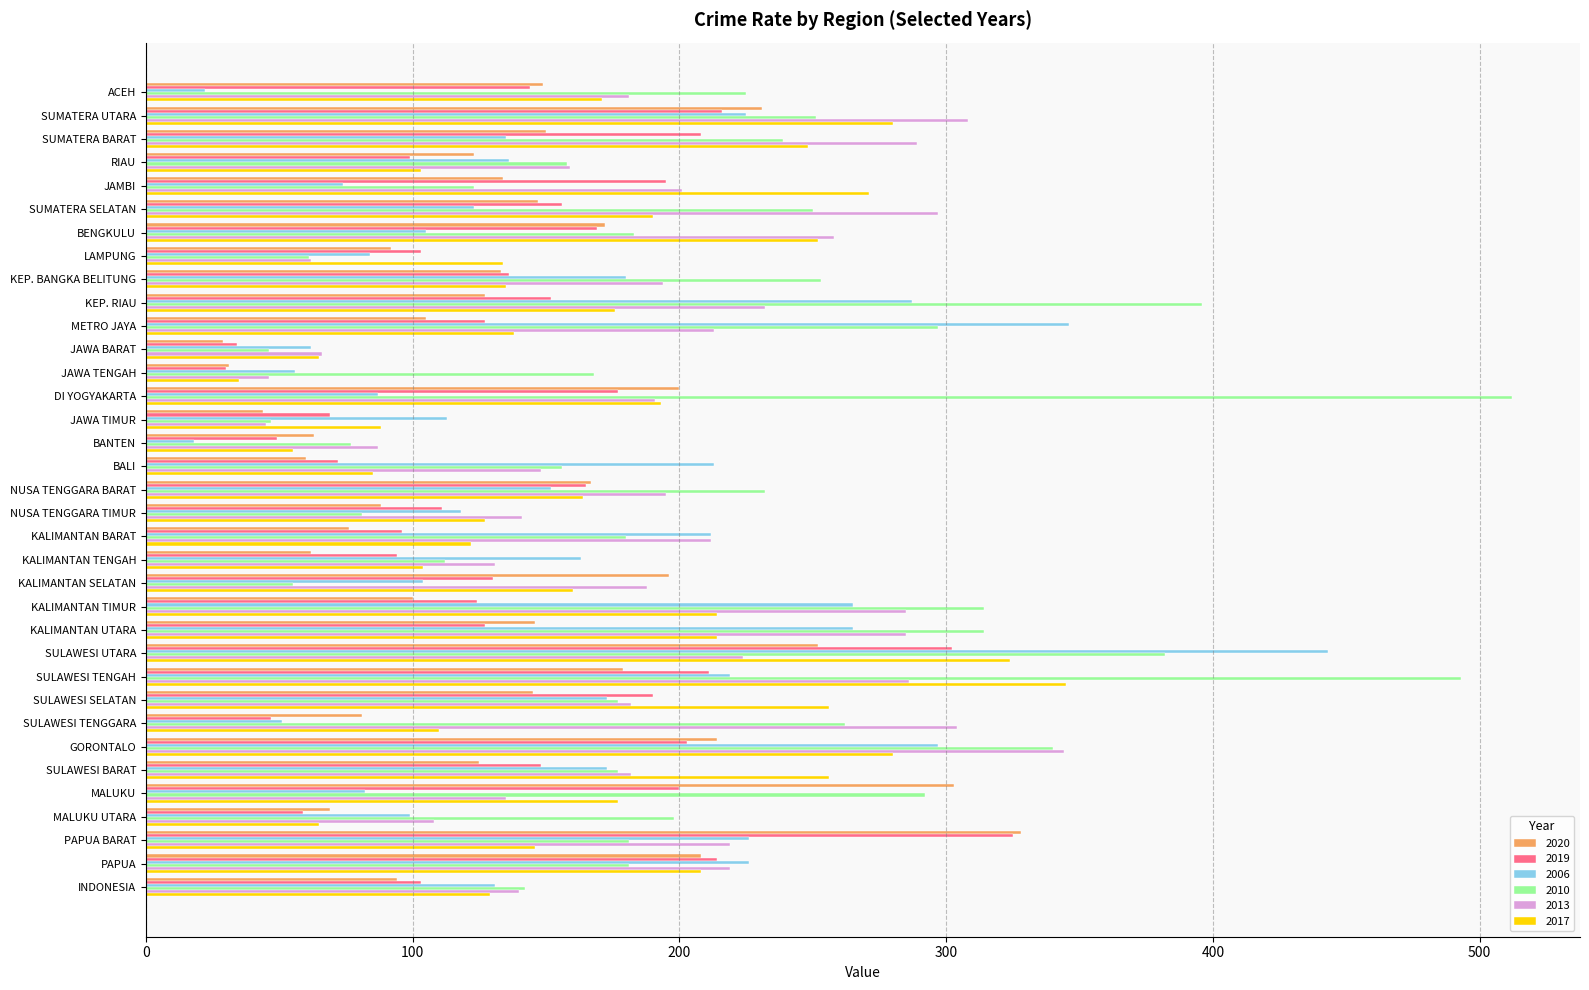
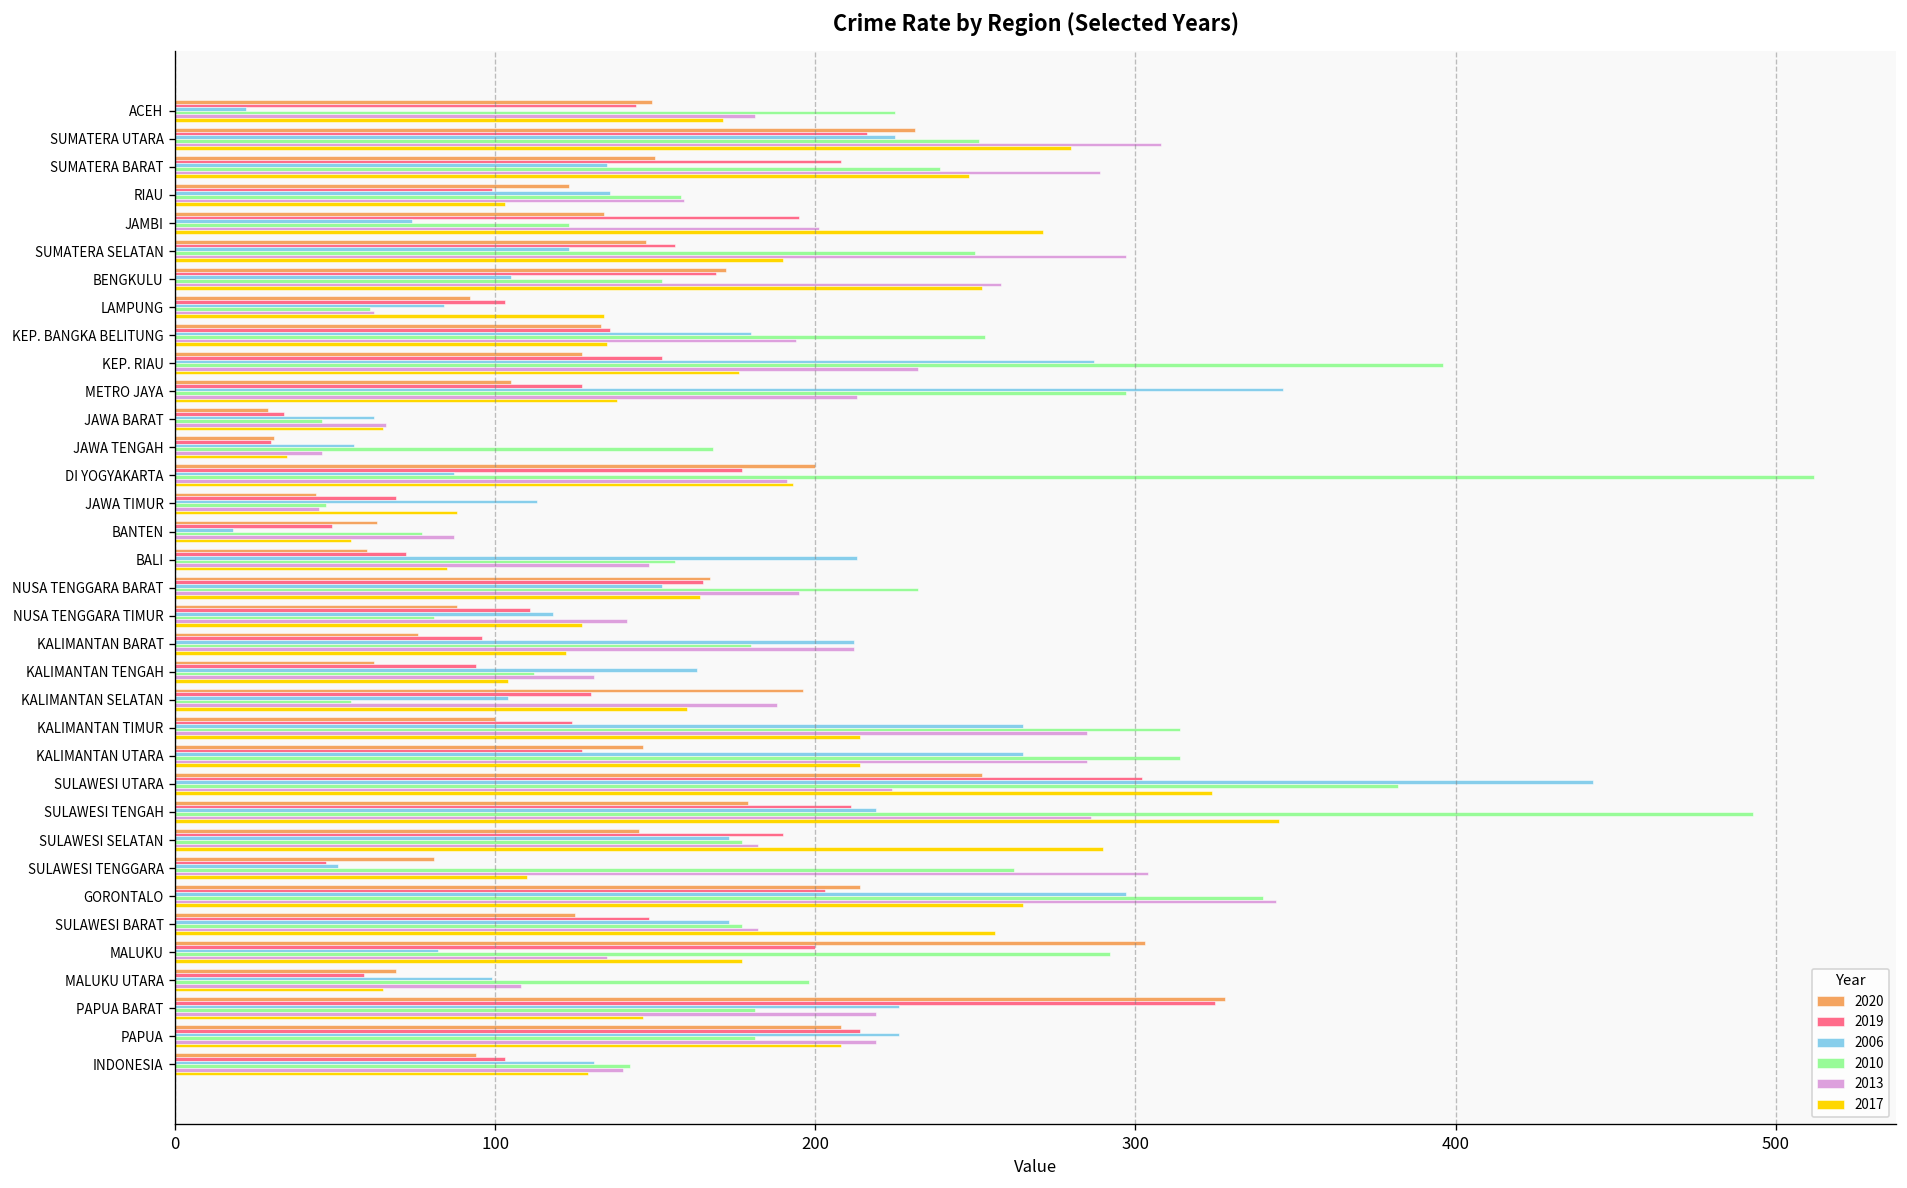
2010, BENGKULU: 183 -> 152
2017, SULAWESI SELATAN: 256 -> 290
2017, GORONTALO: 280 -> 265
